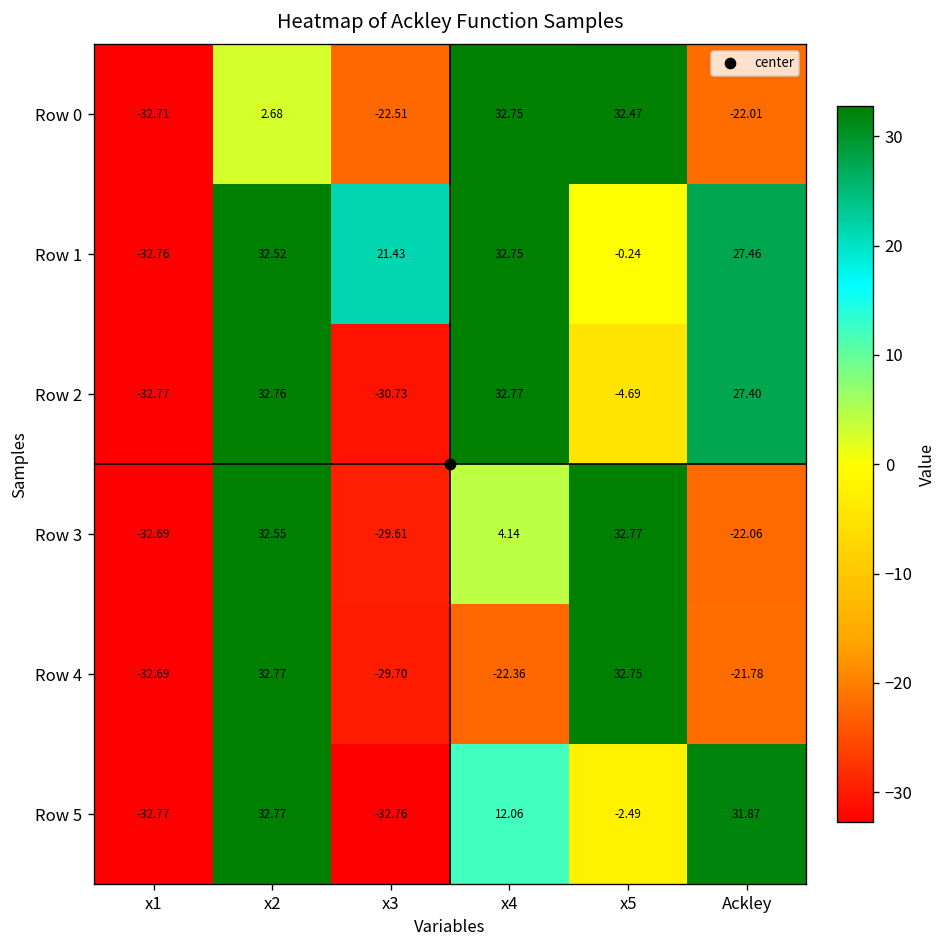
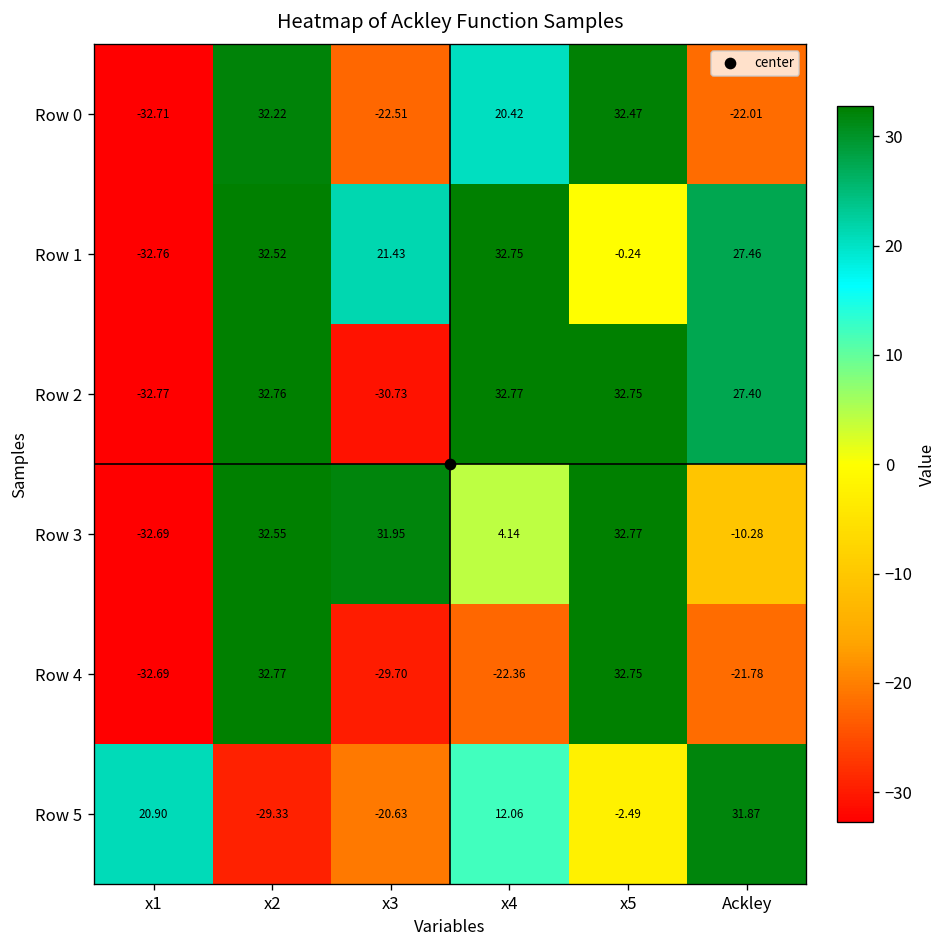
Row 0, x2: 2.68 -> 32.22
Row 0, x4: 32.75 -> 20.42
Row 2, x5: -4.69 -> 32.75
Row 3, x3: -29.61 -> 31.95
Row 3, Ackley: -22.06 -> -10.28
Row 5, x1: -32.77 -> 20.90
Row 5, x2: 32.77 -> -29.33
Row 5, x3: -32.76 -> -20.63
